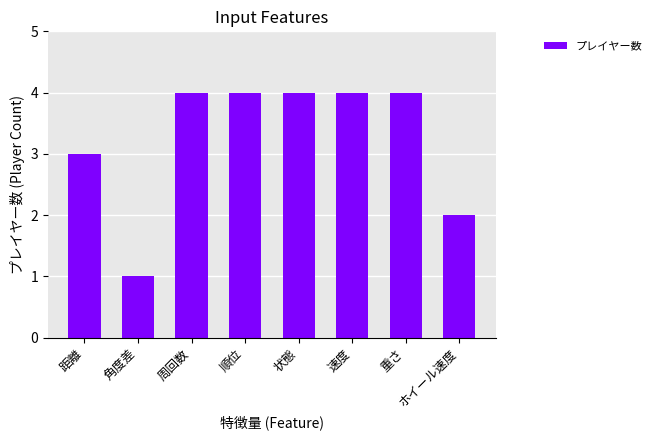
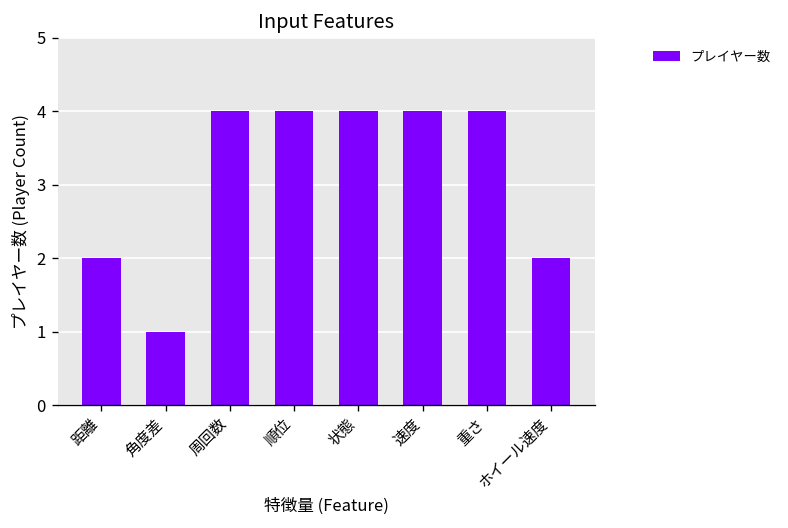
距離: 3 -> 2
